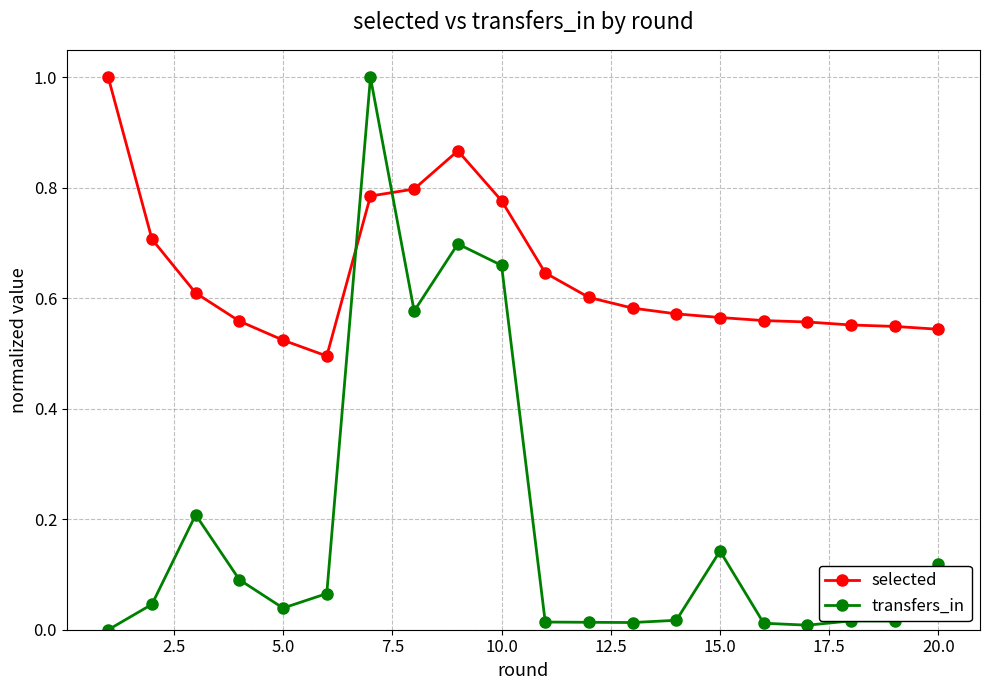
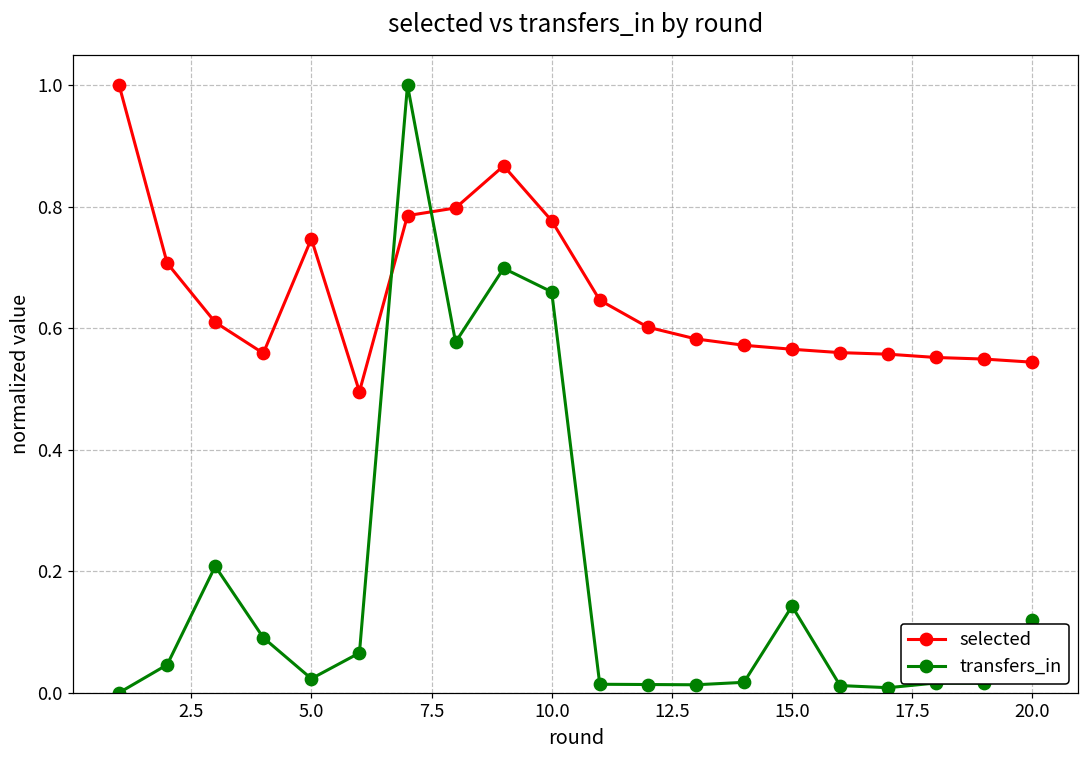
selected, 5.0: 0.52 -> 0.75
transfers_in, 5.0: 0.04 -> 0.02
